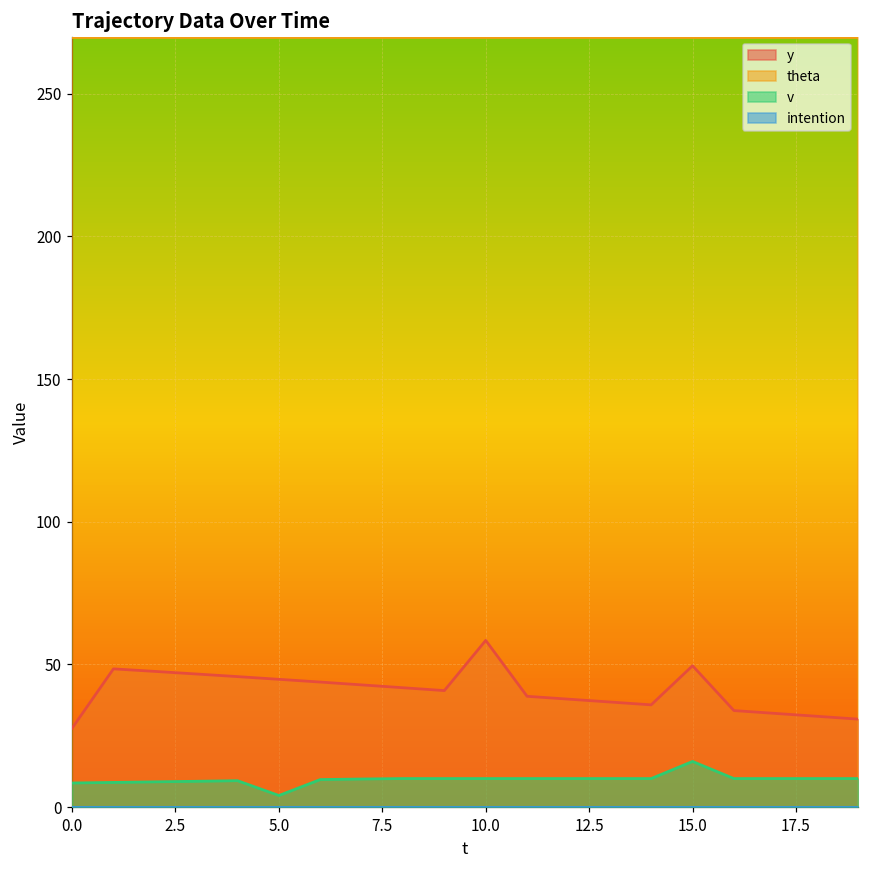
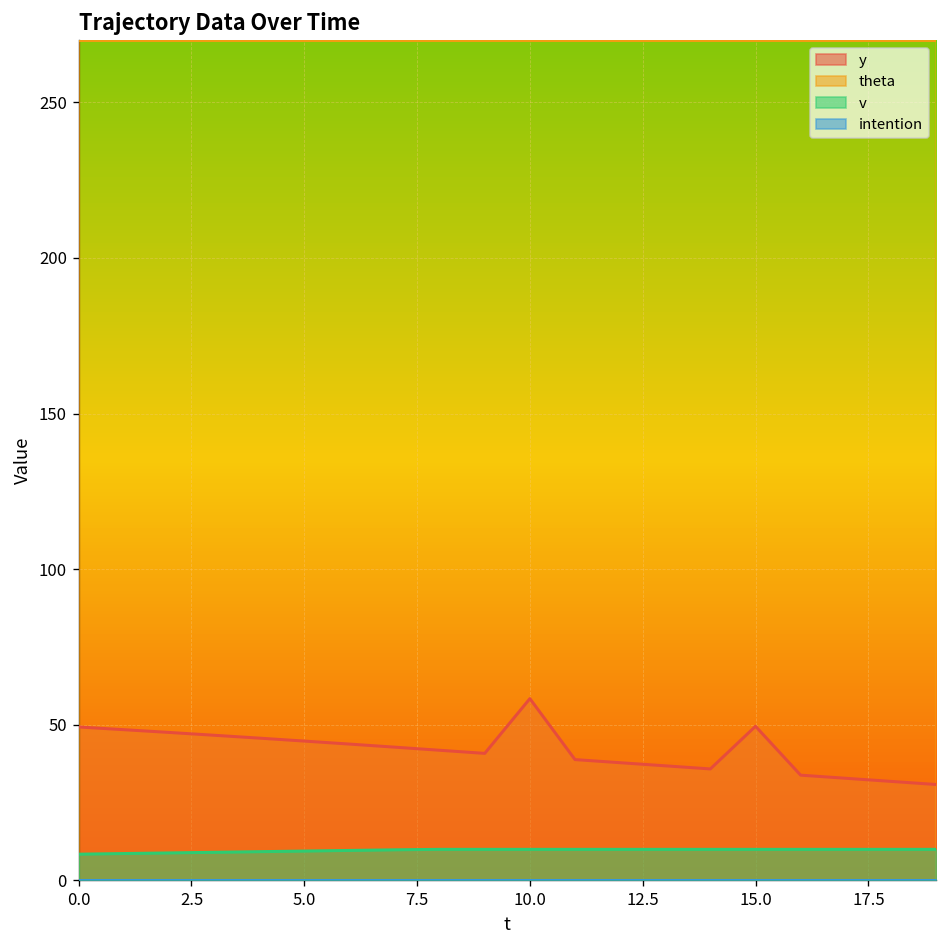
y, 0.0: 28 -> 49
v, 5.0: 4 -> 9
v, 15.0: 16 -> 10
